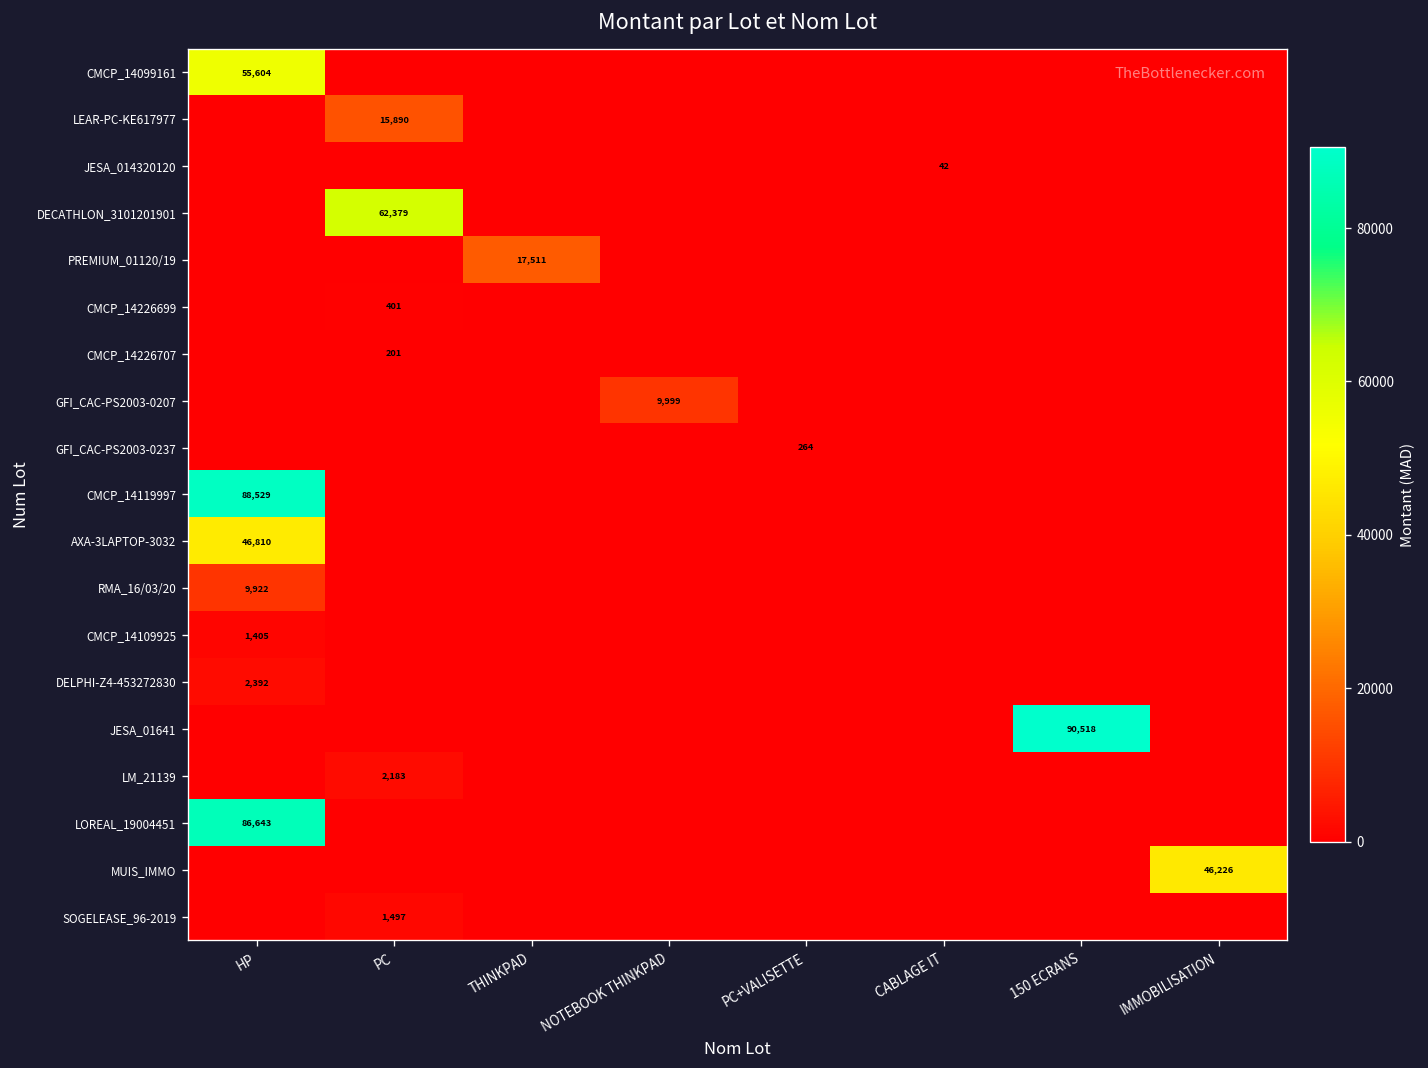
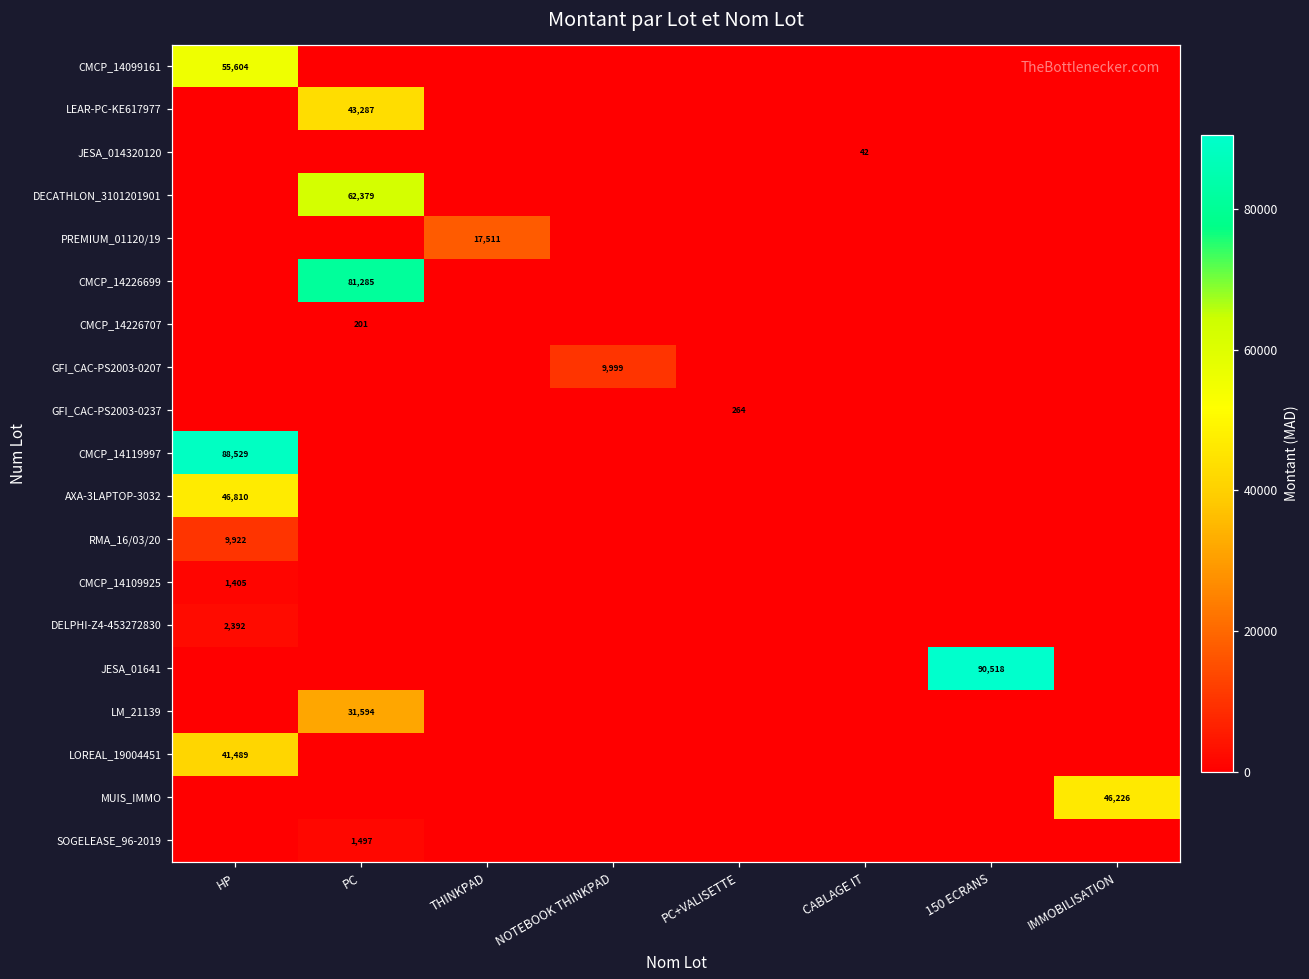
LEAR-PC-KE617977, PC: 15,890 -> 43,287
CMCP_14226699, PC: 401 -> 81,285
LM_21139, PC: 2,183 -> 31,594
LOREAL_19004451, HP: 86,643 -> 41,489
